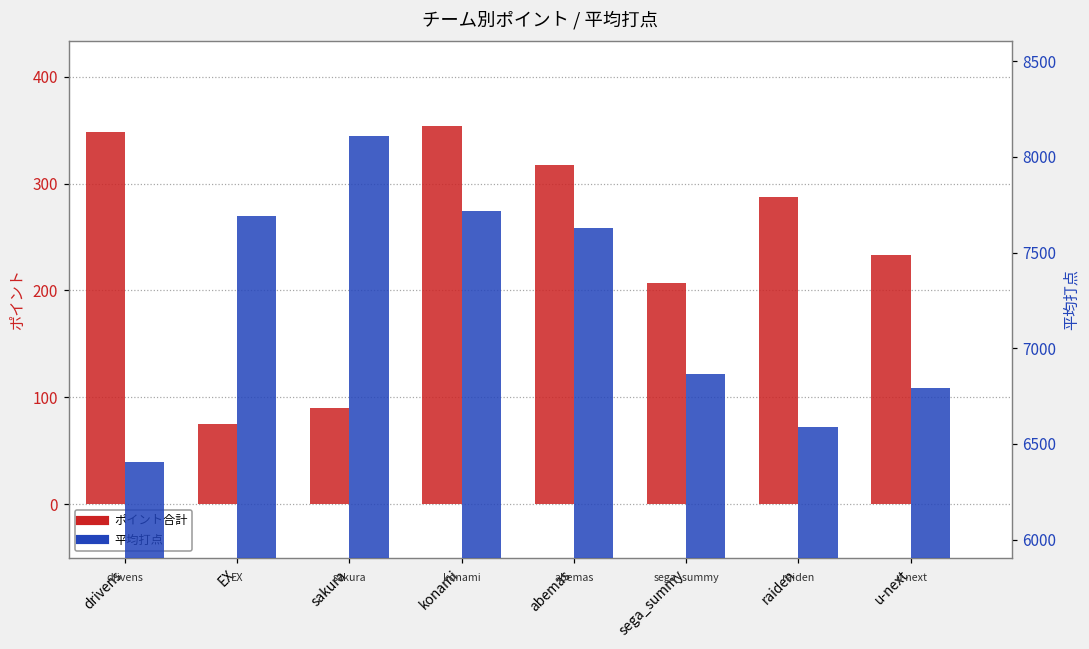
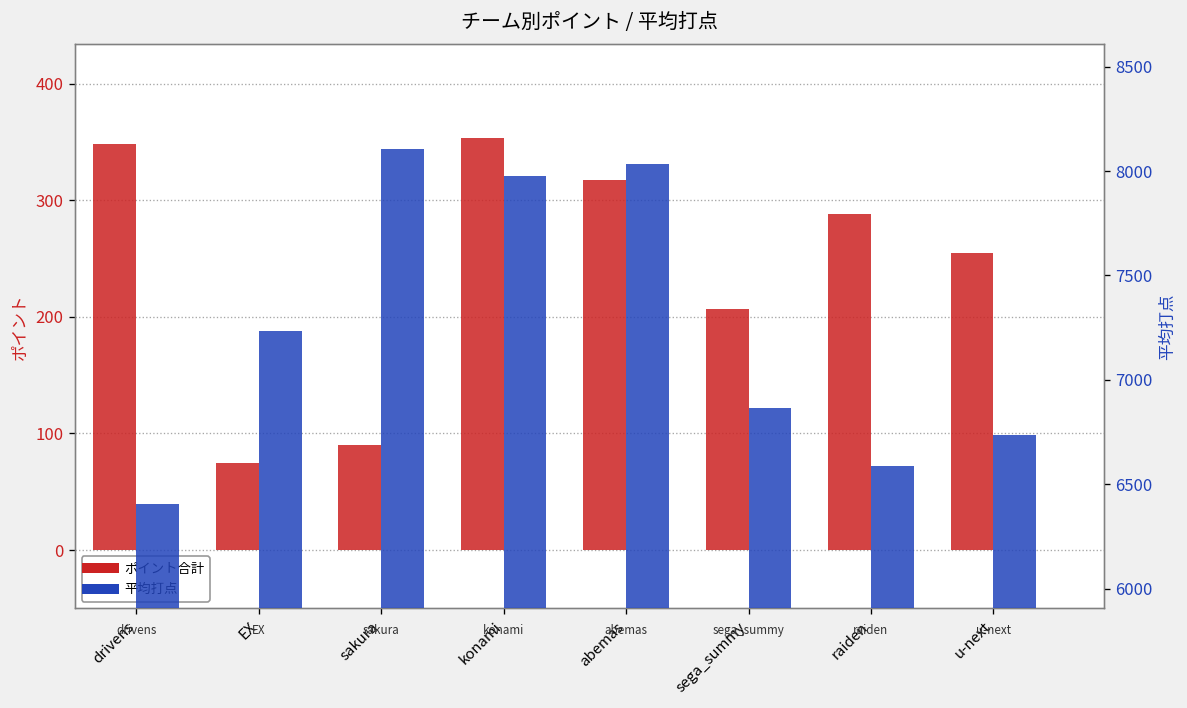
ポイント合計, u-next: 230 -> 250
平均打点, EX: 7690 -> 7230
平均打点, konami: 7720 -> 7980
平均打点, abemas: 7630 -> 8030
平均打点, u-next: 6790 -> 6740
